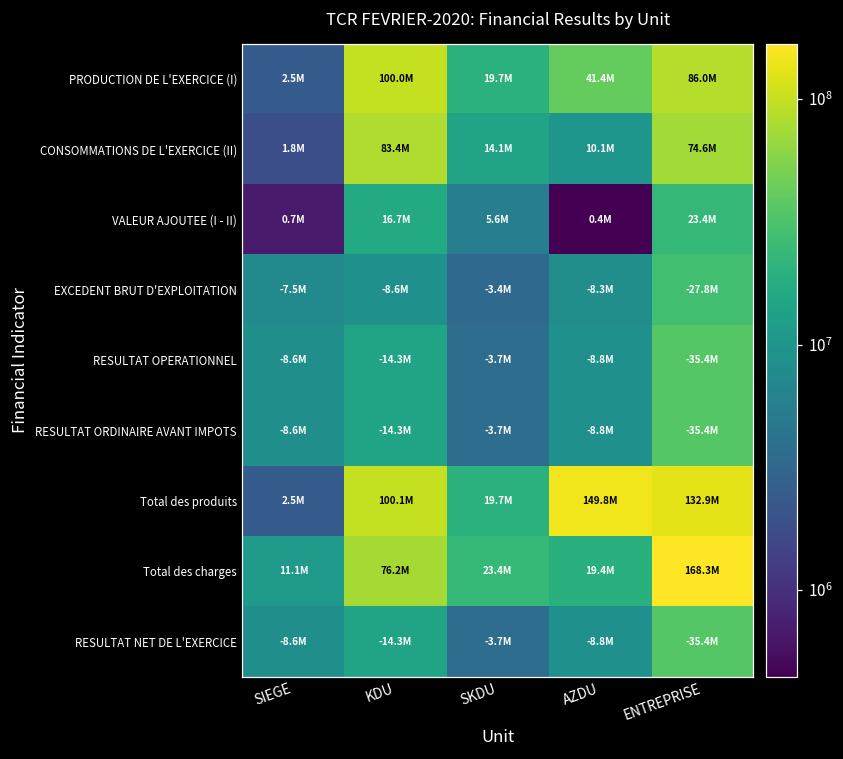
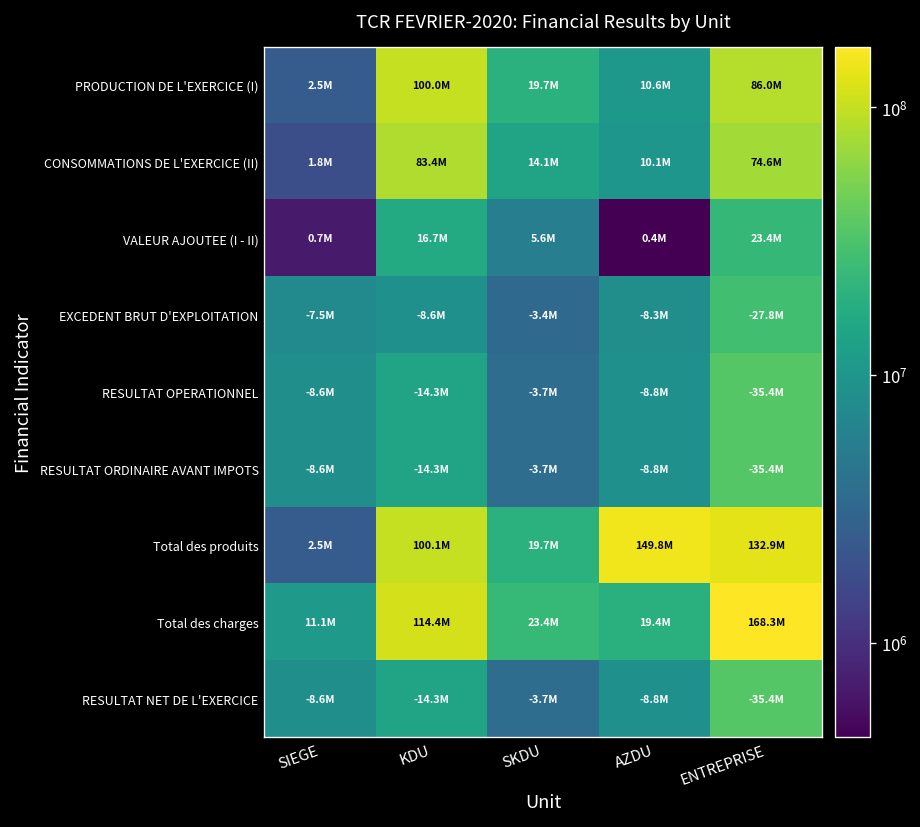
PRODUCTION DE L'EXERCICE (I), AZDU: 41.4M -> 10.6M
Total des charges, KDU: 76.2M -> 114.4M
